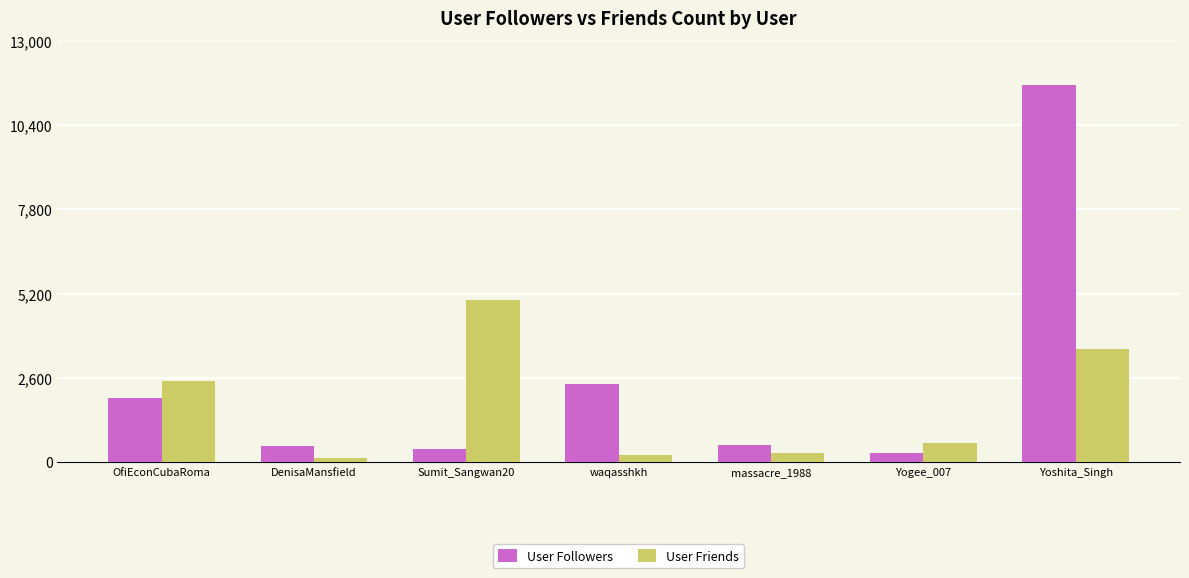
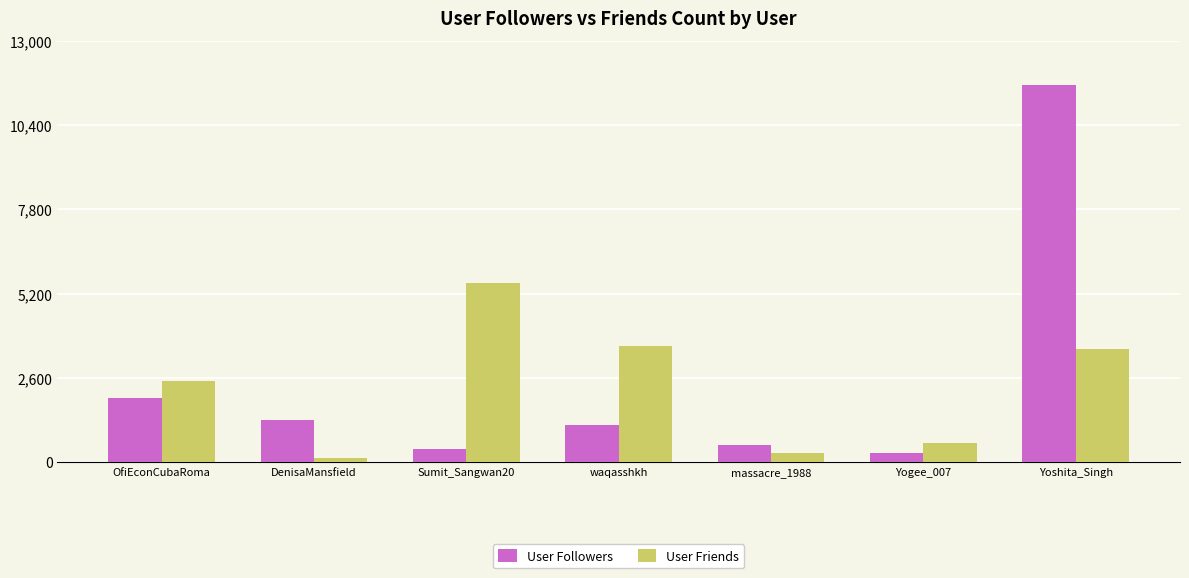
User Followers, DenisaMansfield: 500 -> 1,300
User Friends, Sumit_Sangwan20: 5,000 -> 5,500
User Followers, waqasshkh: 2,400 -> 1,200
User Friends, waqasshkh: 200 -> 3,600
